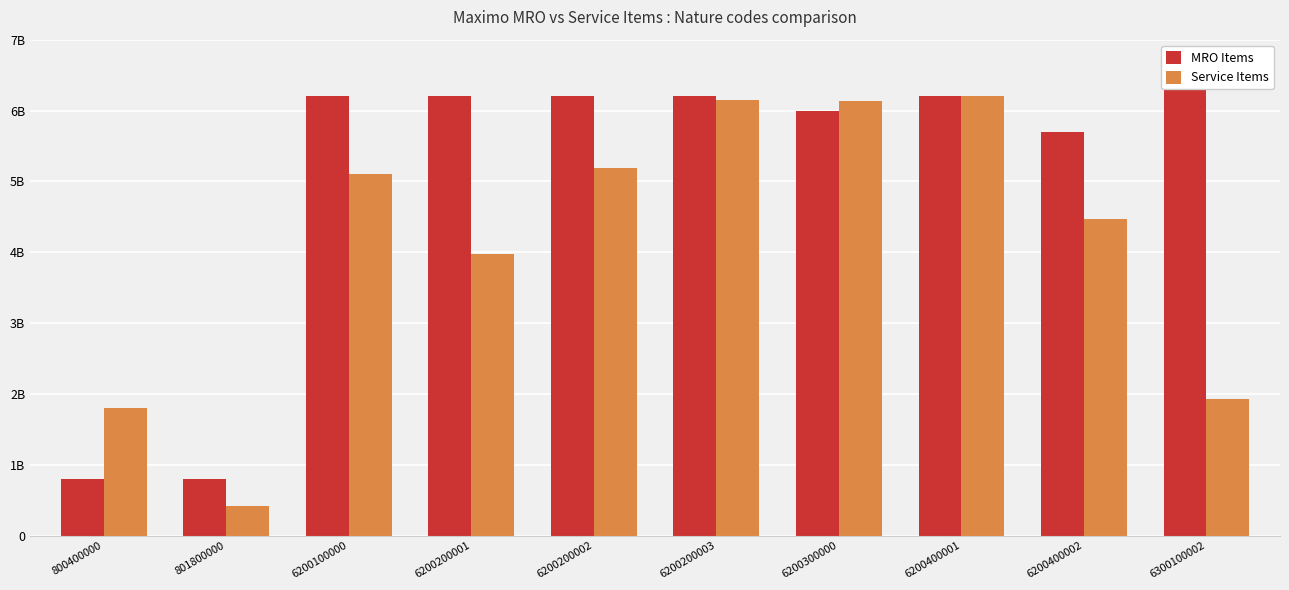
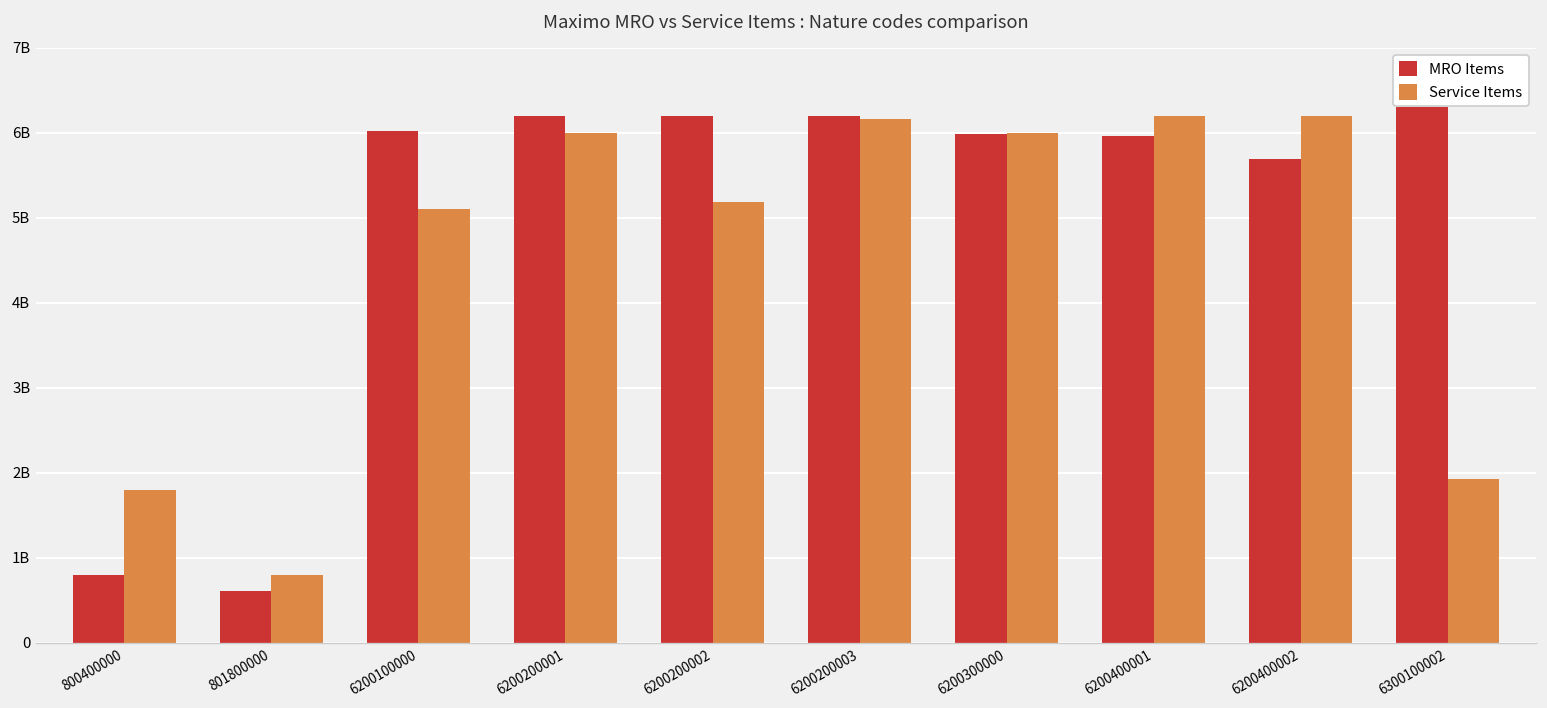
MRO Items, 801800000: 800000000 -> 600000000
Service Items, 801800000: 400000000 -> 800000000
MRO Items, 6200100000: 6200000000 -> 6000000000
Service Items, 6200200001: 4000000000 -> 6000000000
Service Items, 6200300000: 6100000000 -> 6000000000
MRO Items, 6200400001: 6200000000 -> 6000000000
Service Items, 6200400002: 4500000000 -> 6200000000
